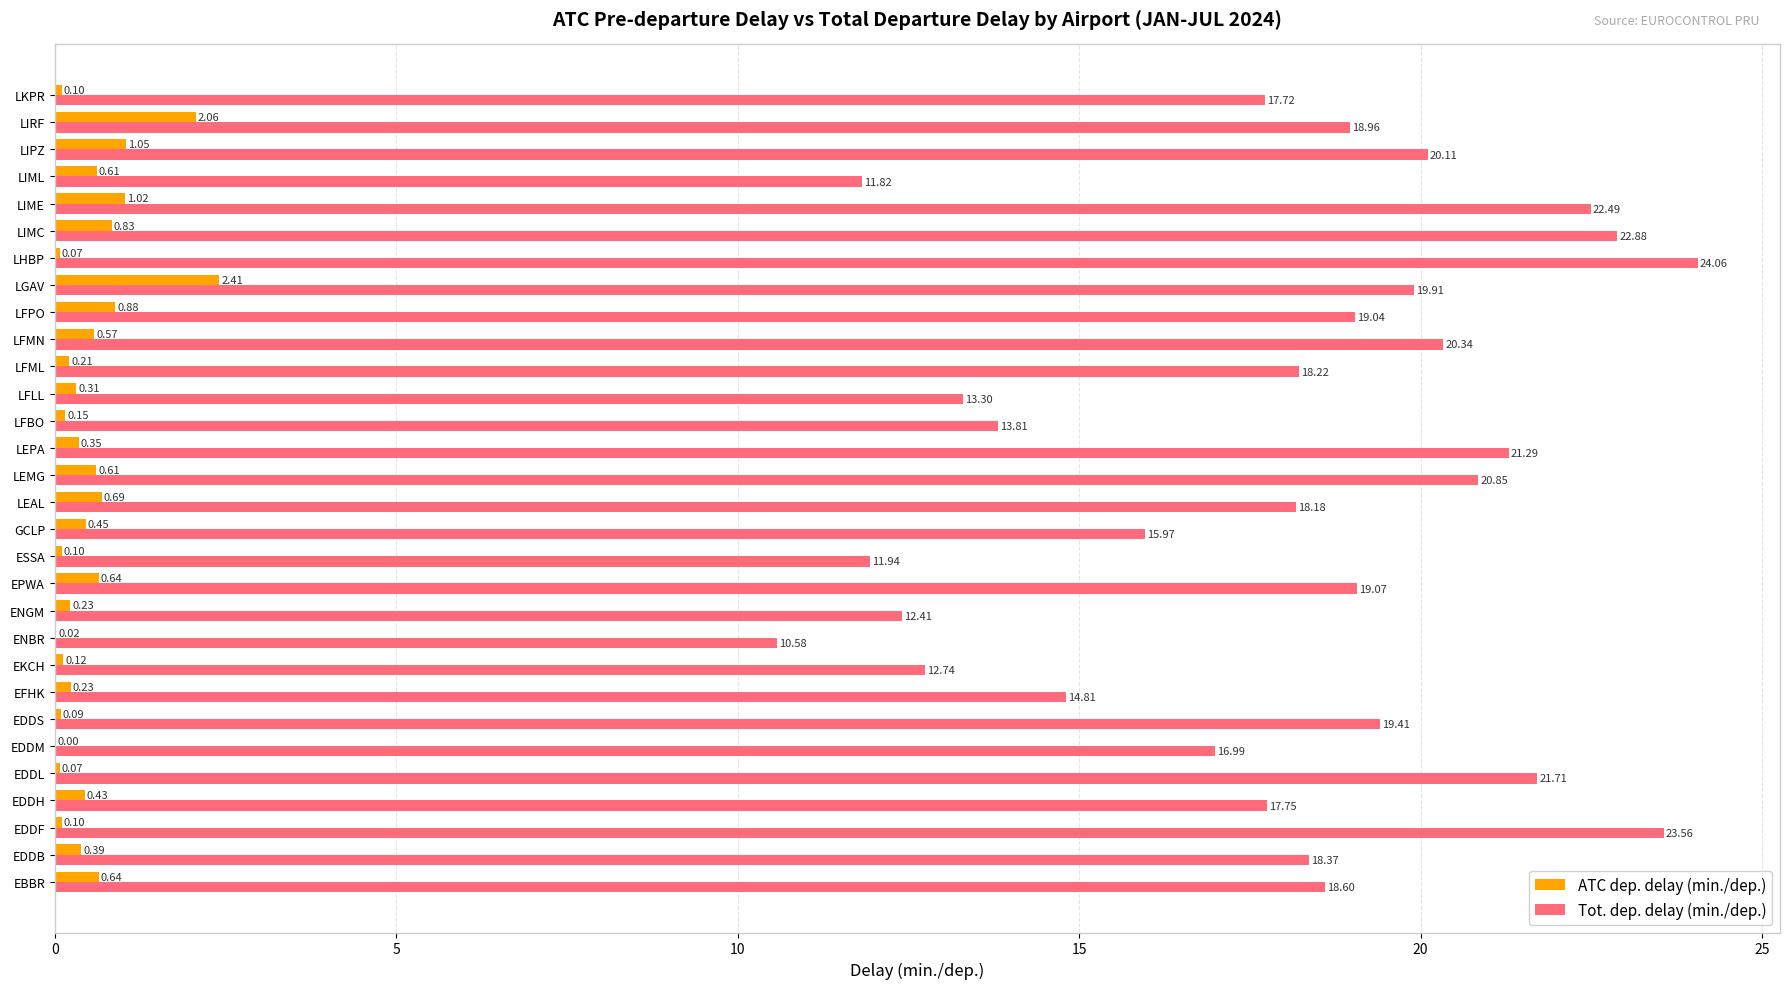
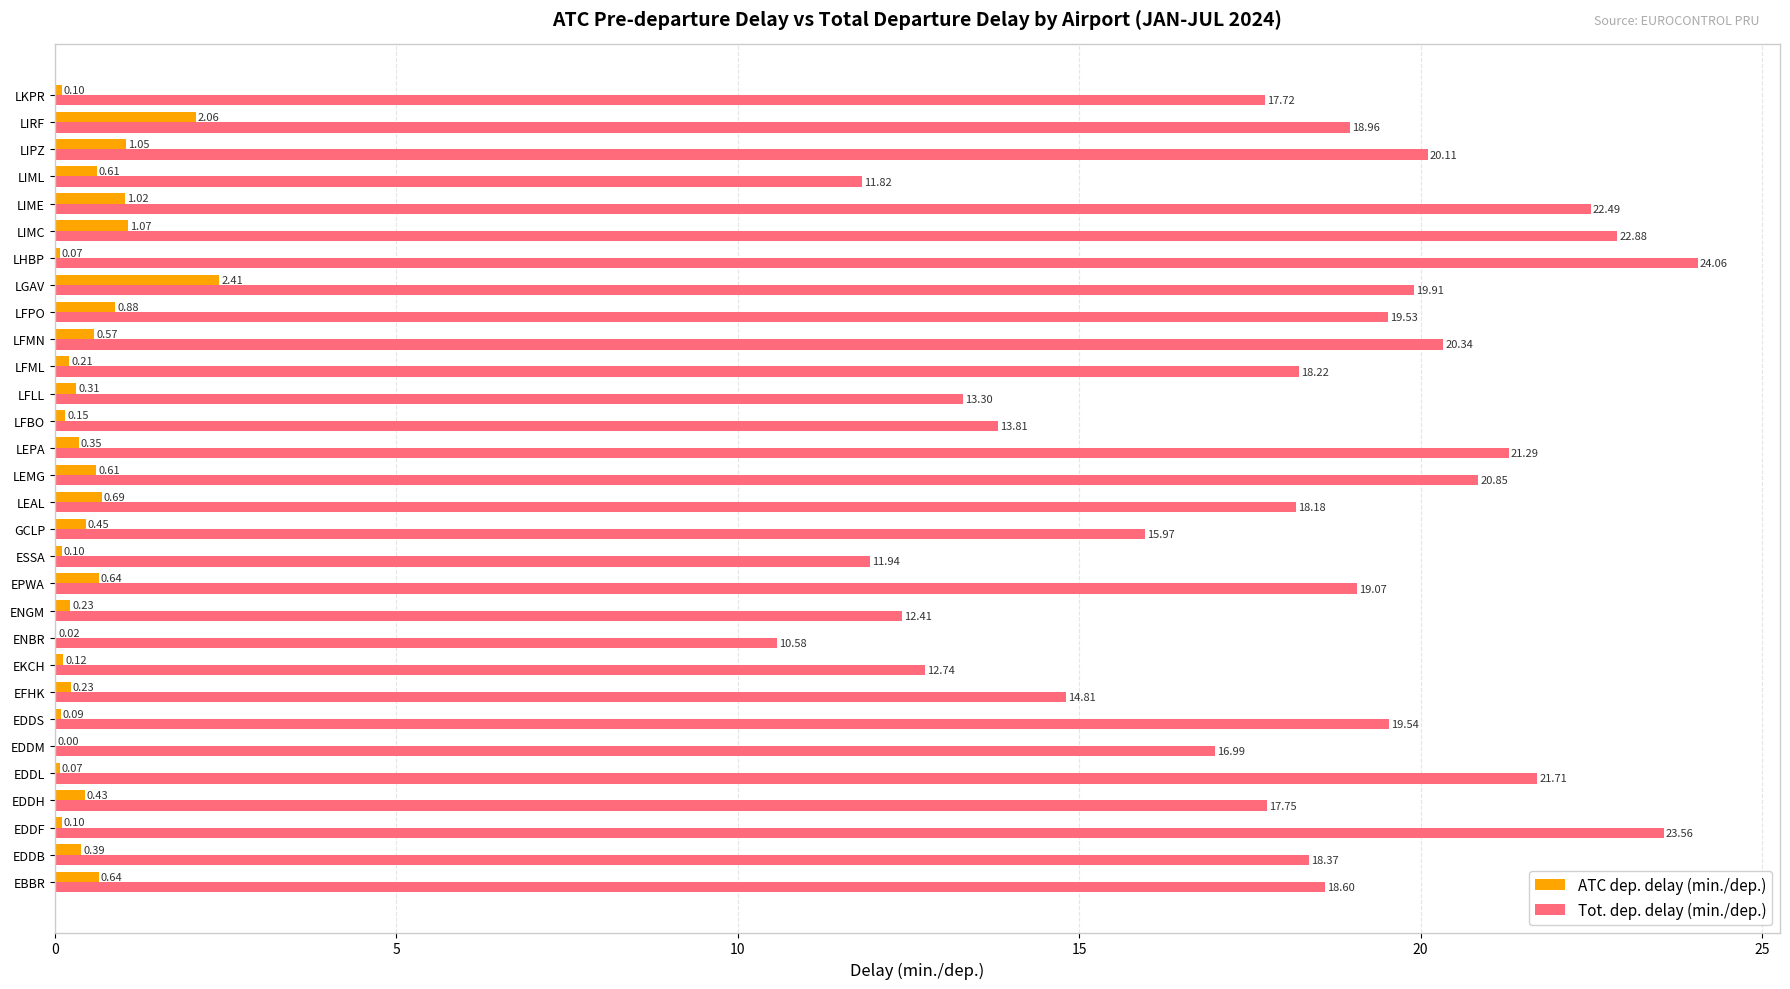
ATC dep. delay (min./dep.), LIMC: 0.83 -> 1.07
Tot. dep. delay (min./dep.), LFPO: 19.04 -> 19.53
Tot. dep. delay (min./dep.), EDDS: 19.41 -> 19.54
